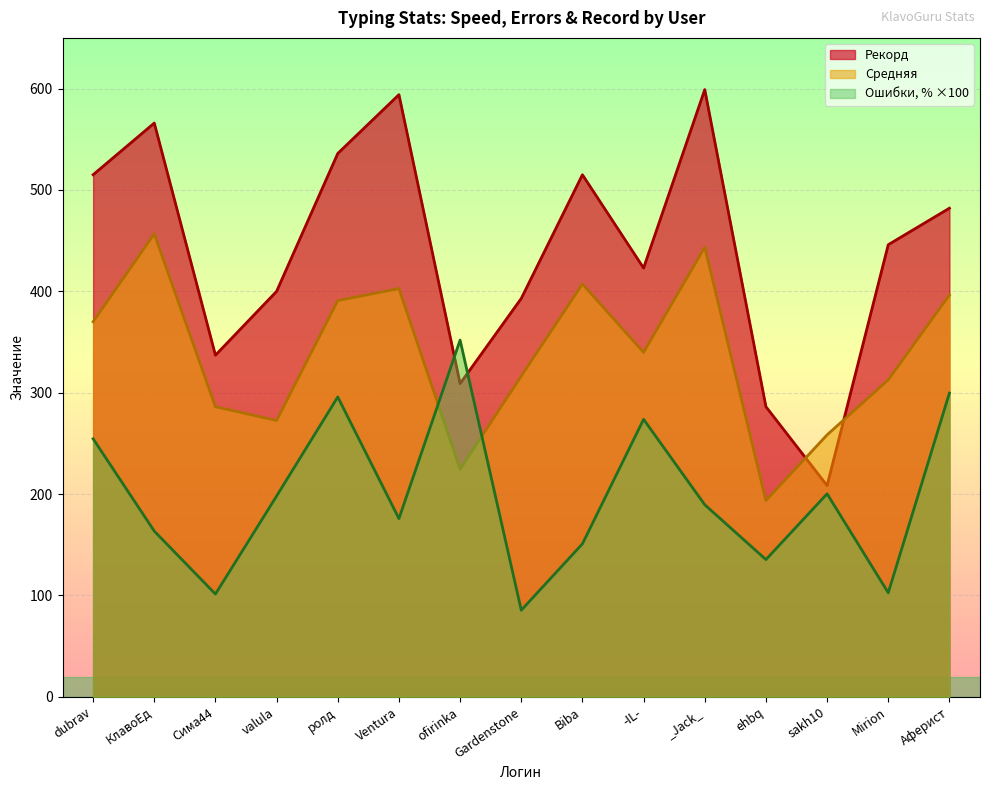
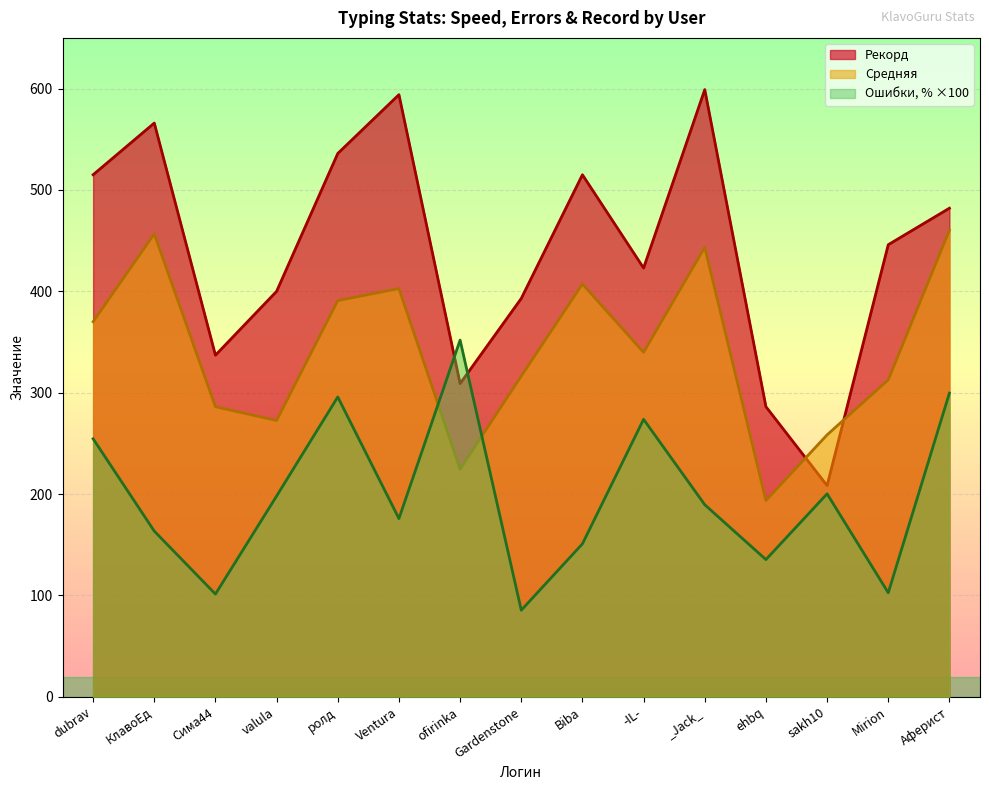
Средняя, Аферист: 396 -> 460
